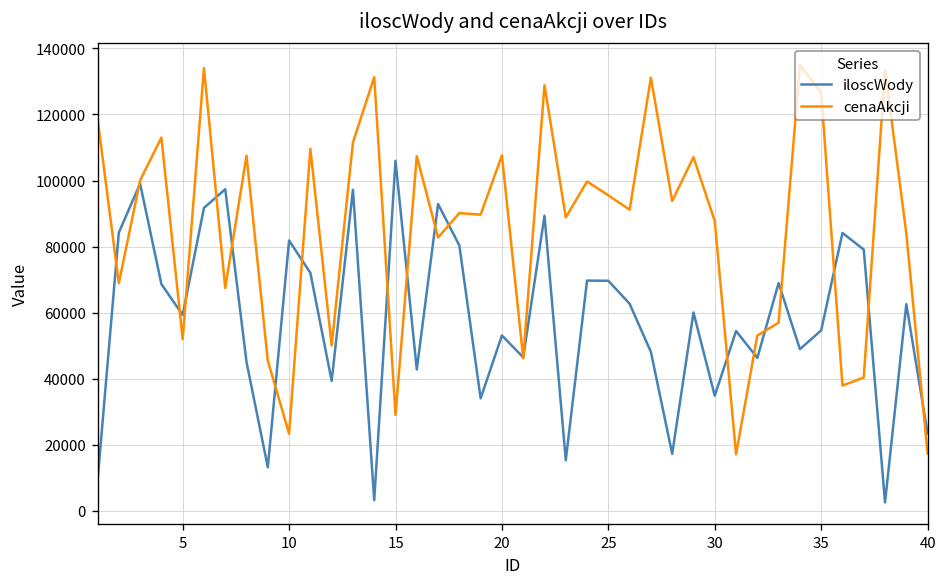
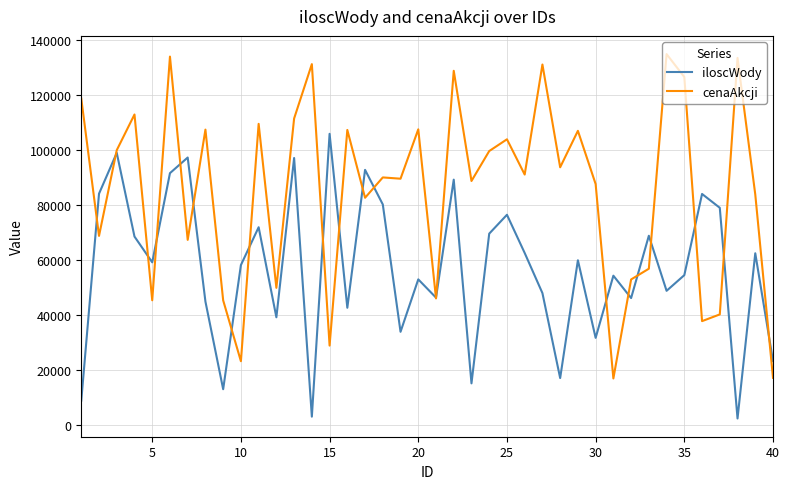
cenaAkcji, 5: 52000 -> 45000
iloscWody, 10: 82000 -> 58000
iloscWody, 25: 70000 -> 77000
cenaAkcji, 25: 96000 -> 104000
iloscWody, 30: 35000 -> 32000
